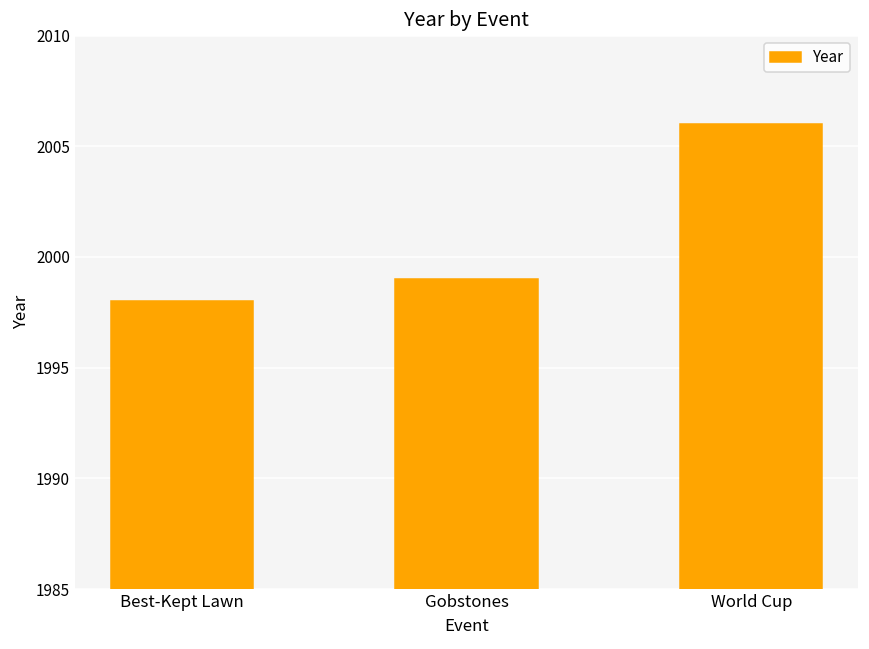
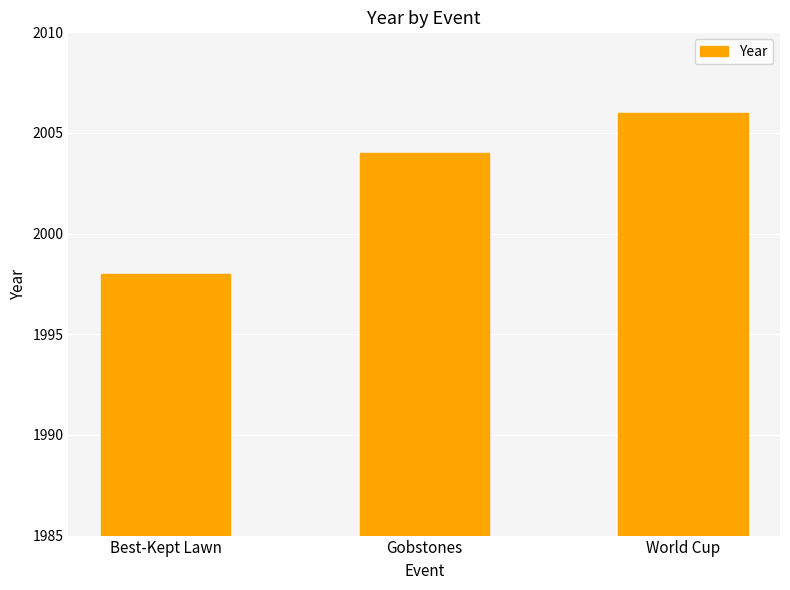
Gobstones: 1999 -> 2004
